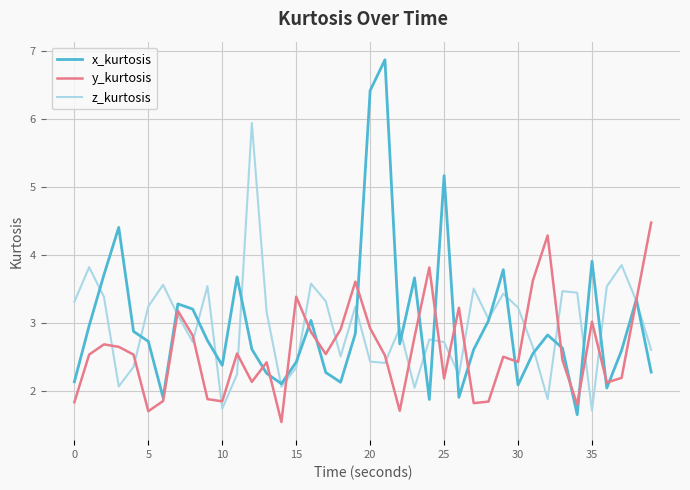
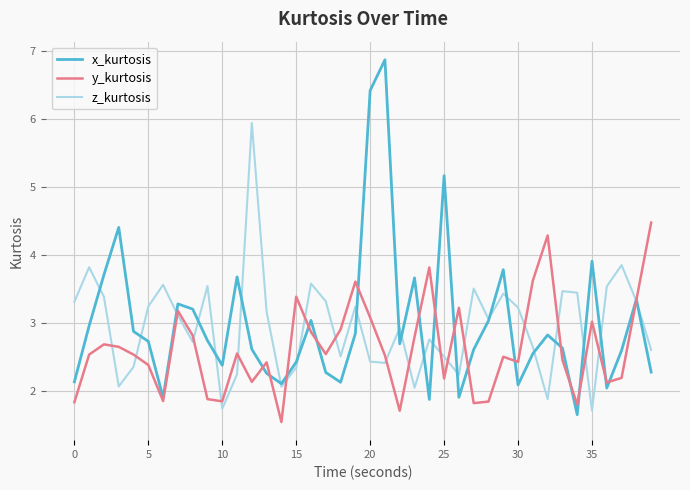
y_kurtosis, 5: 1.7 -> 2.4
y_kurtosis, 20: 2.9 -> 3.1
z_kurtosis, 25: 2.7 -> 2.5
